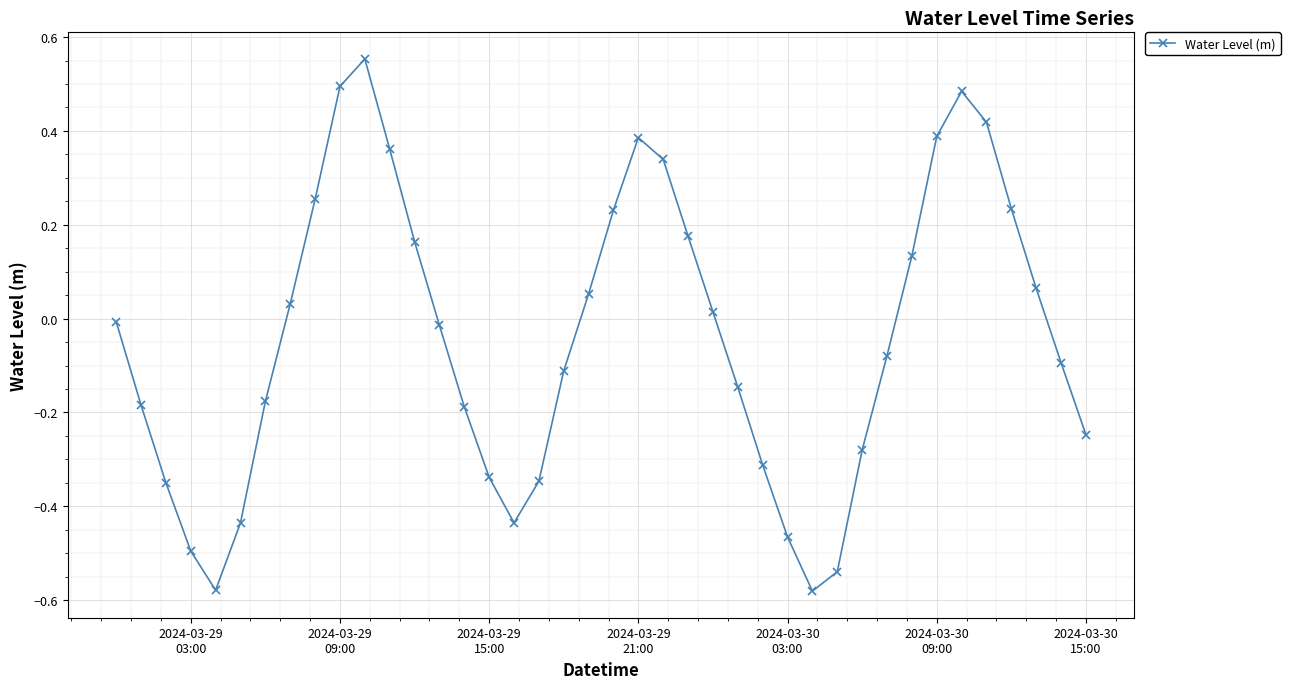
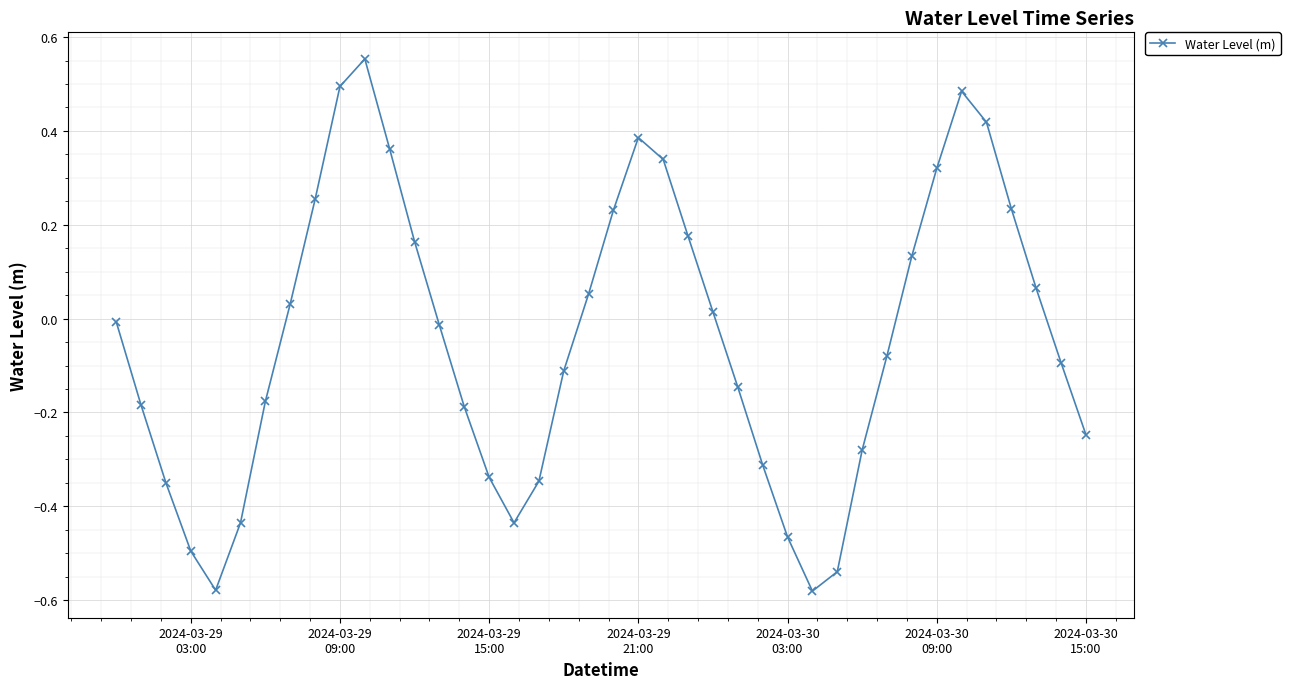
2024-03-30 09:00: 0.39 -> 0.32
